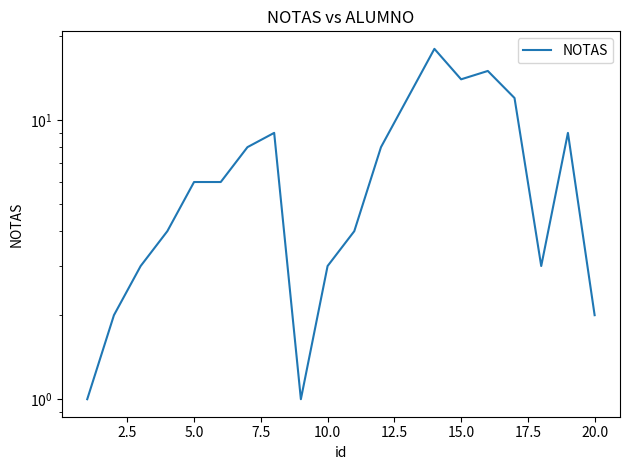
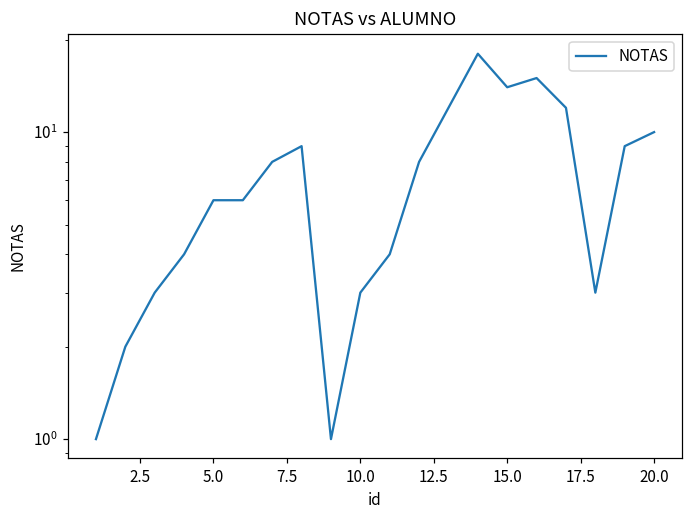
20.0: 2 -> 10
